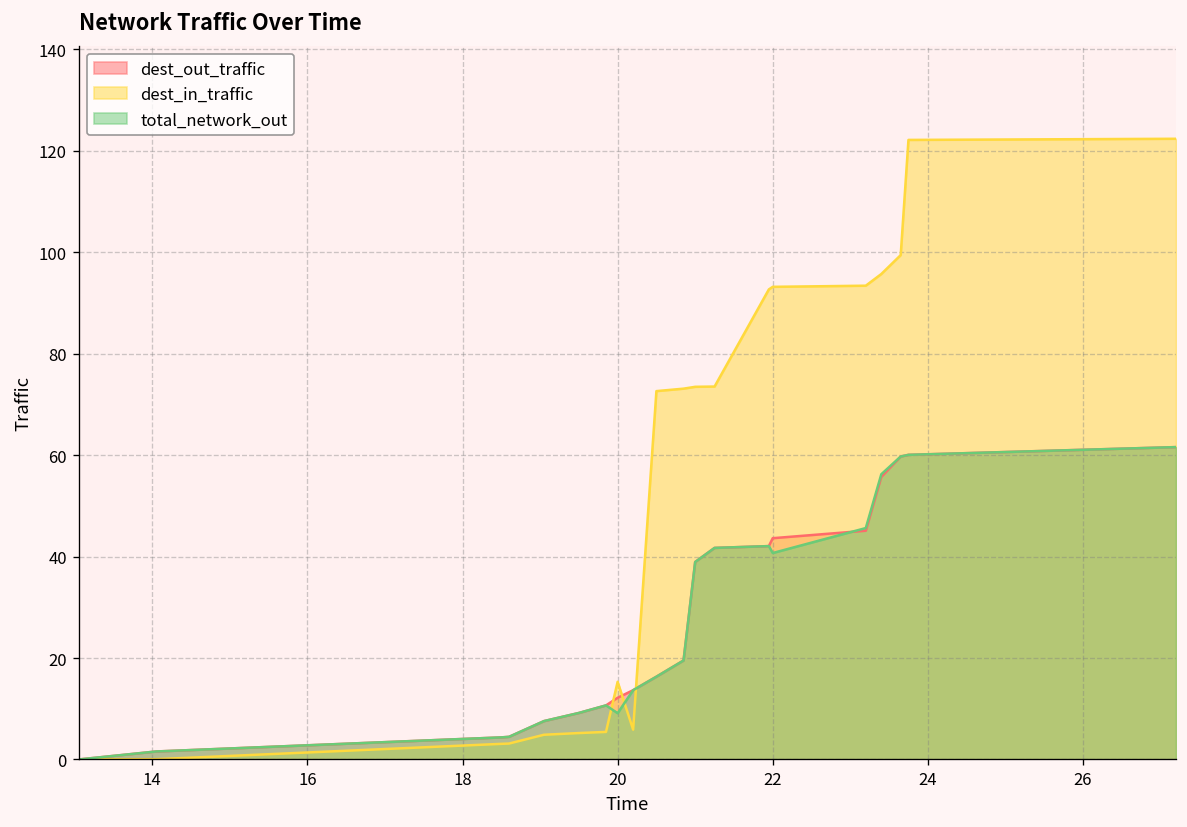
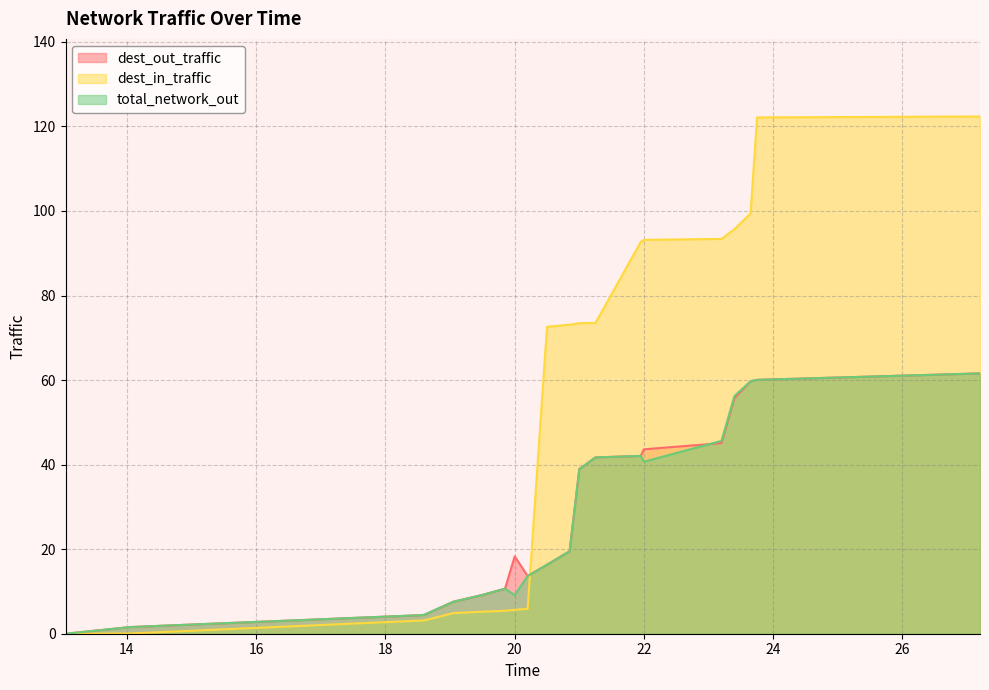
dest_out_traffic, 20: 12 -> 18
dest_in_traffic, 20: 15 -> 6
